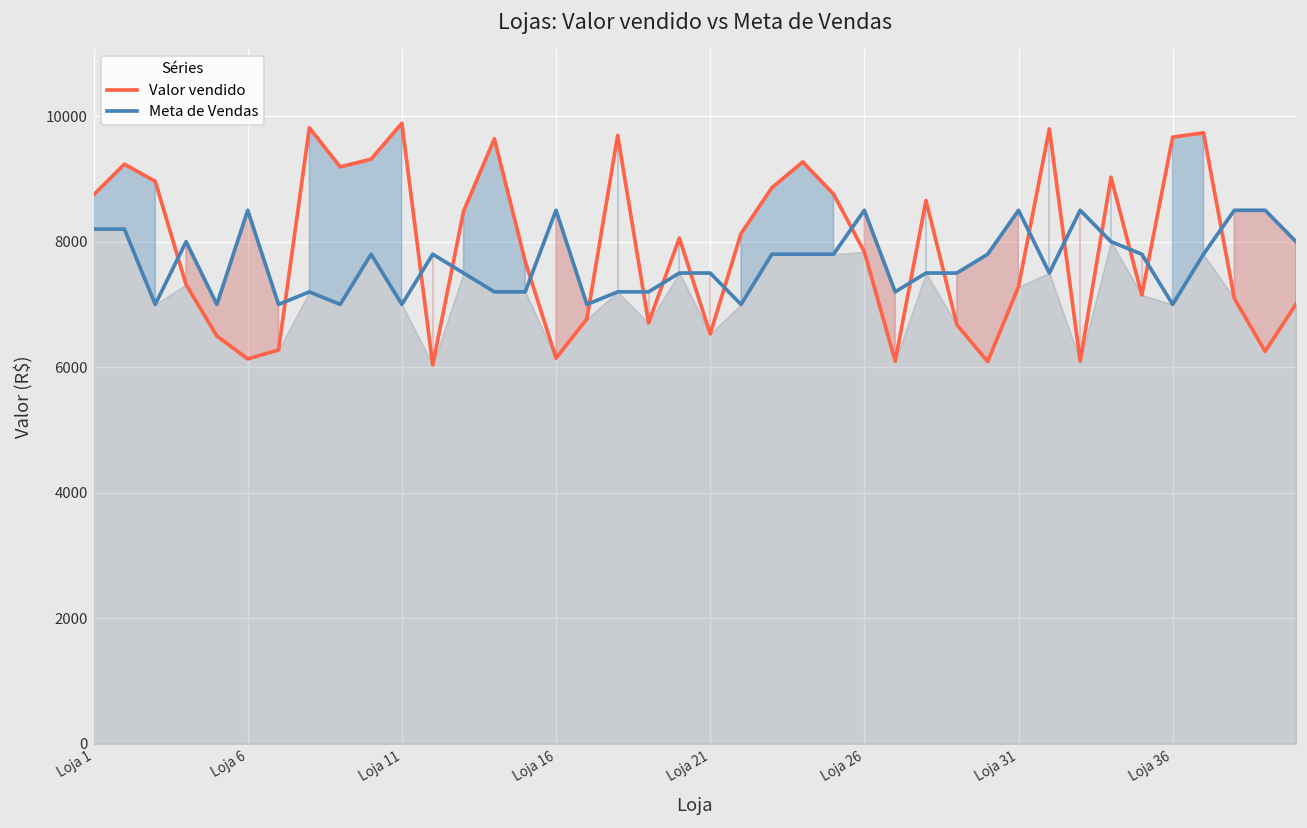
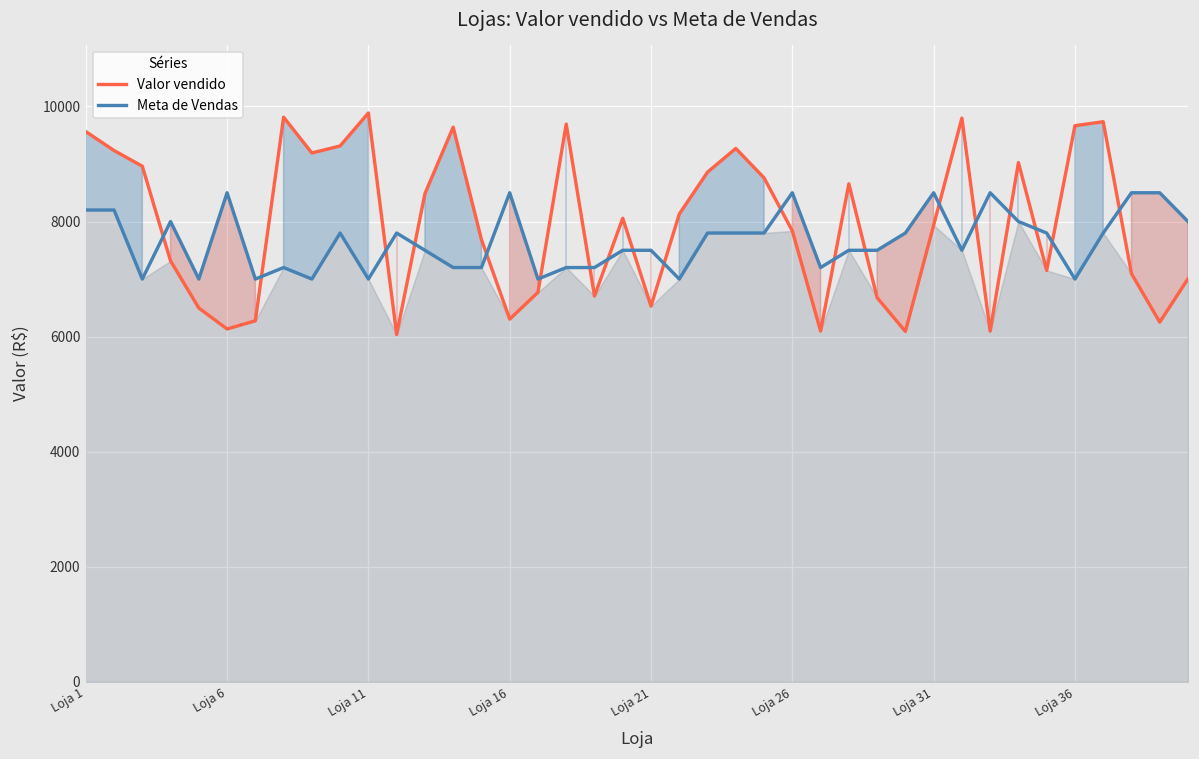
Valor vendido, Loja 1: 8700 -> 9600
Valor vendido, Loja 16: 6100 -> 6300
Valor vendido, Loja 31: 7300 -> 7900
